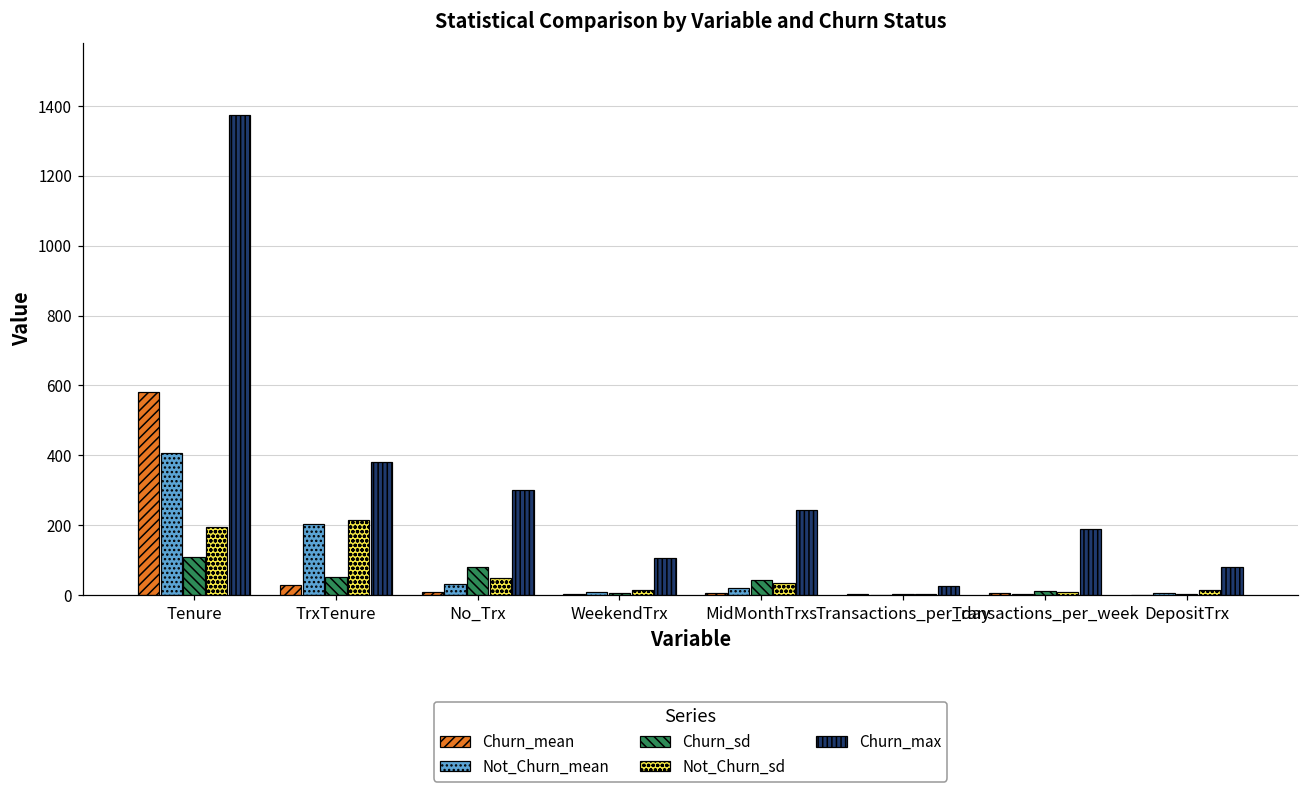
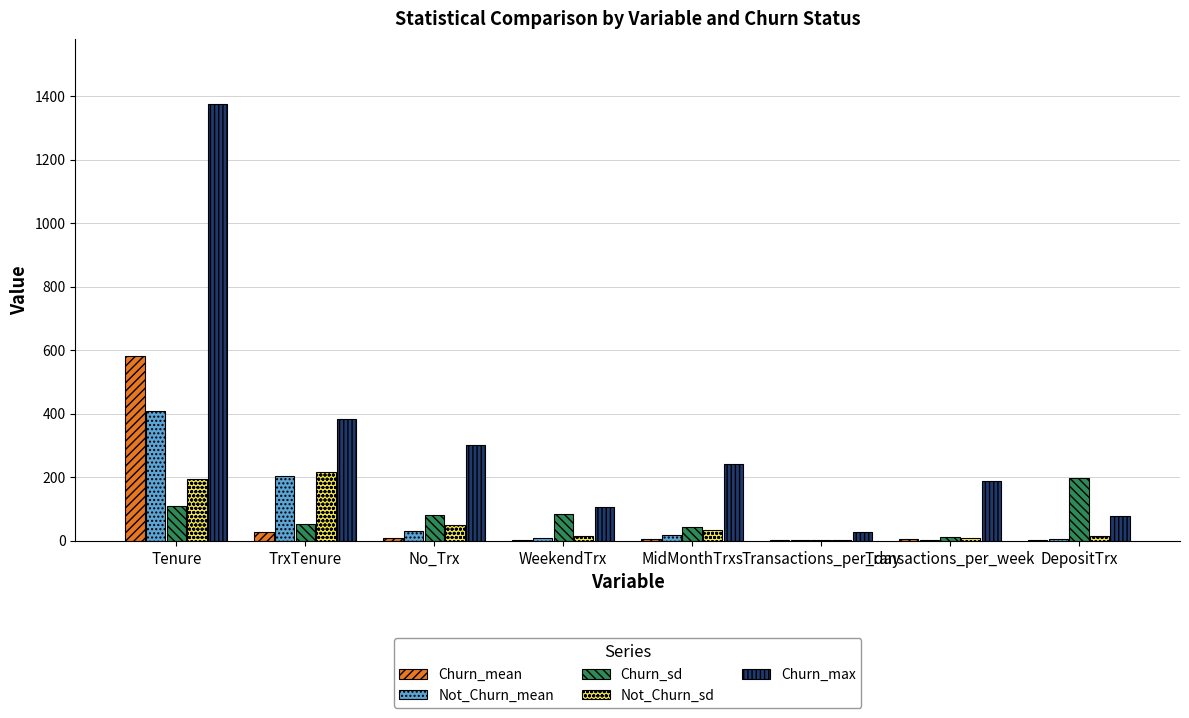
Churn_sd, WeekendTrx: 0 -> 80
Churn_sd, DepositTrx: 0 -> 200
